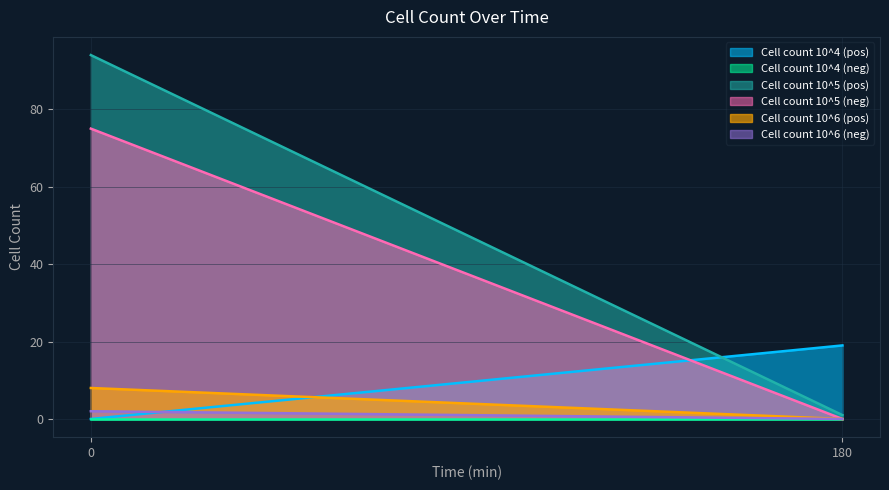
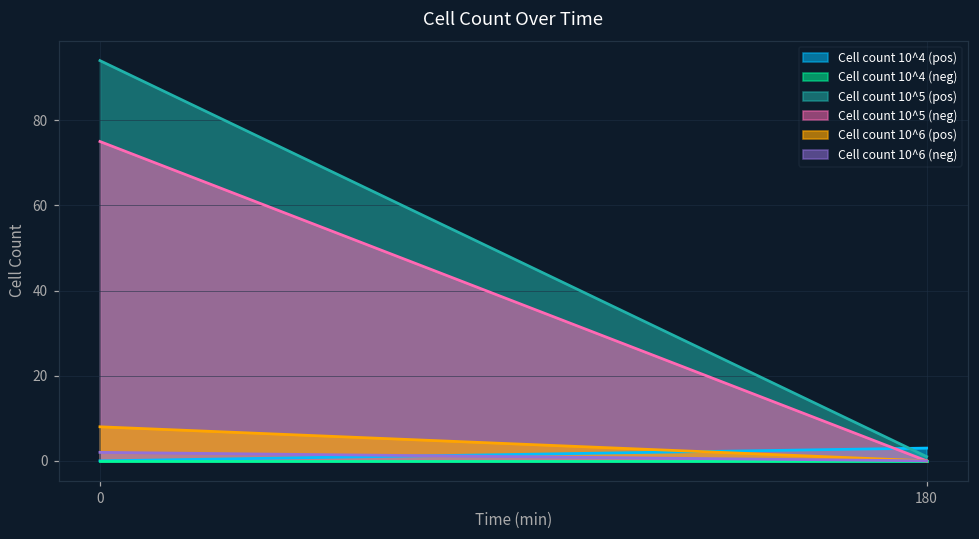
Cell count 10^4 (pos), 180: 19 -> 3
